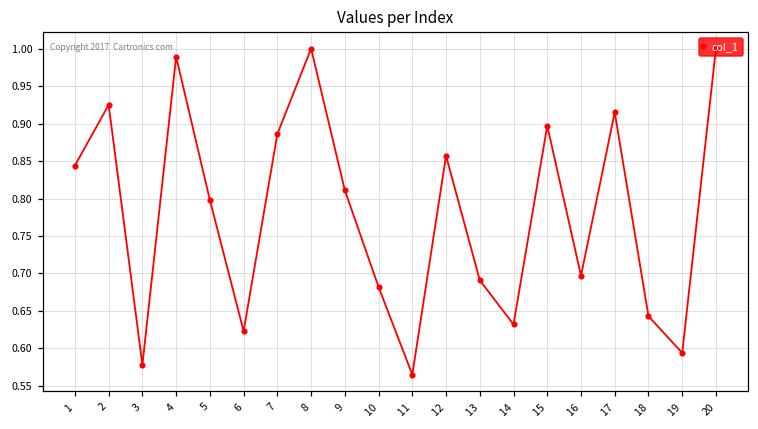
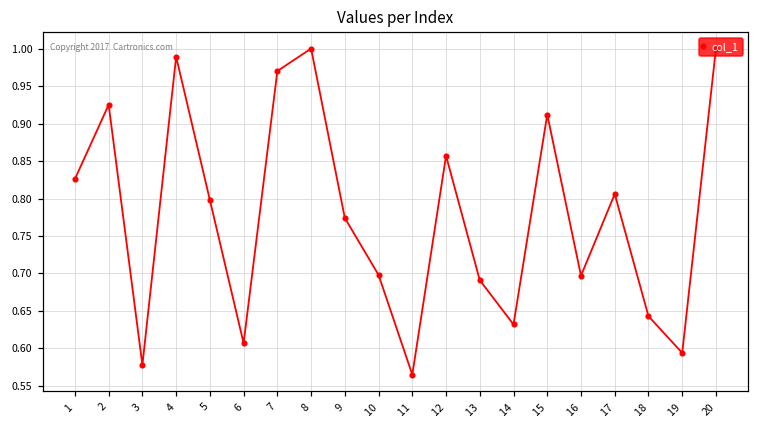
1: 0.84 -> 0.83
6: 0.62 -> 0.61
7: 0.89 -> 0.97
9: 0.81 -> 0.77
10: 0.68 -> 0.70
15: 0.90 -> 0.91
17: 0.92 -> 0.81
